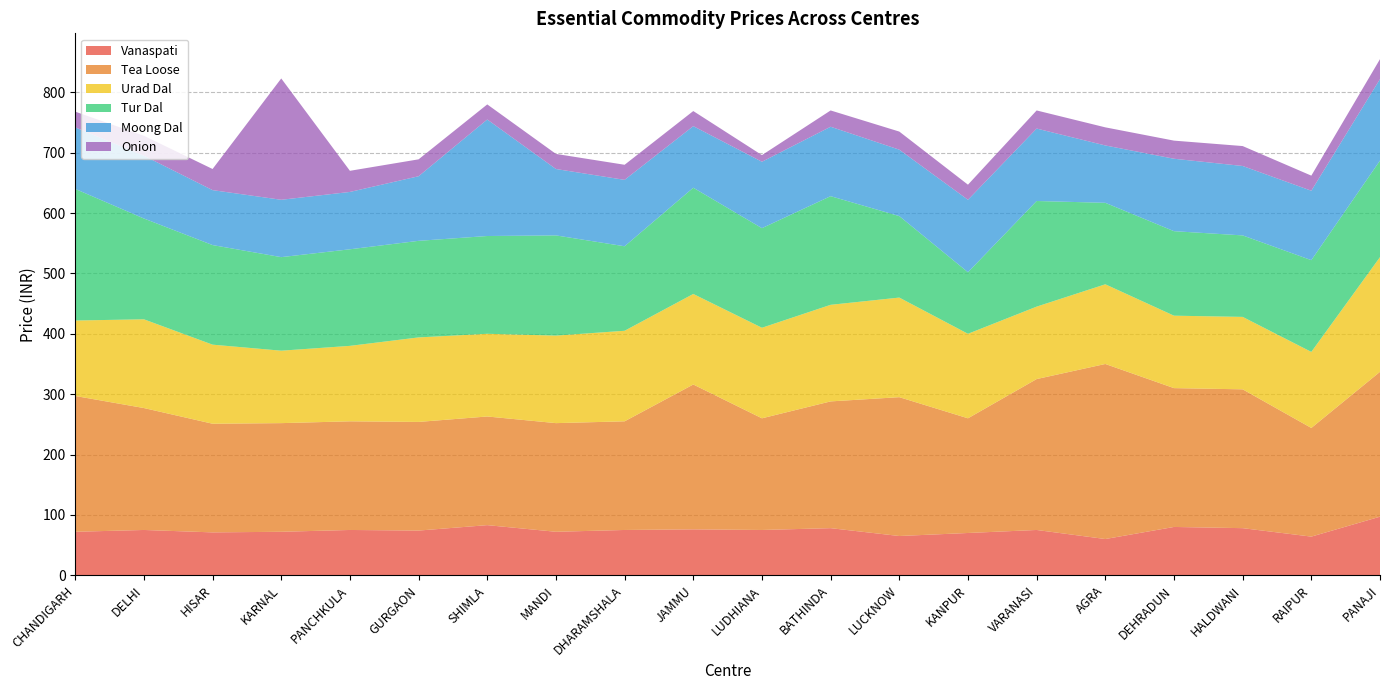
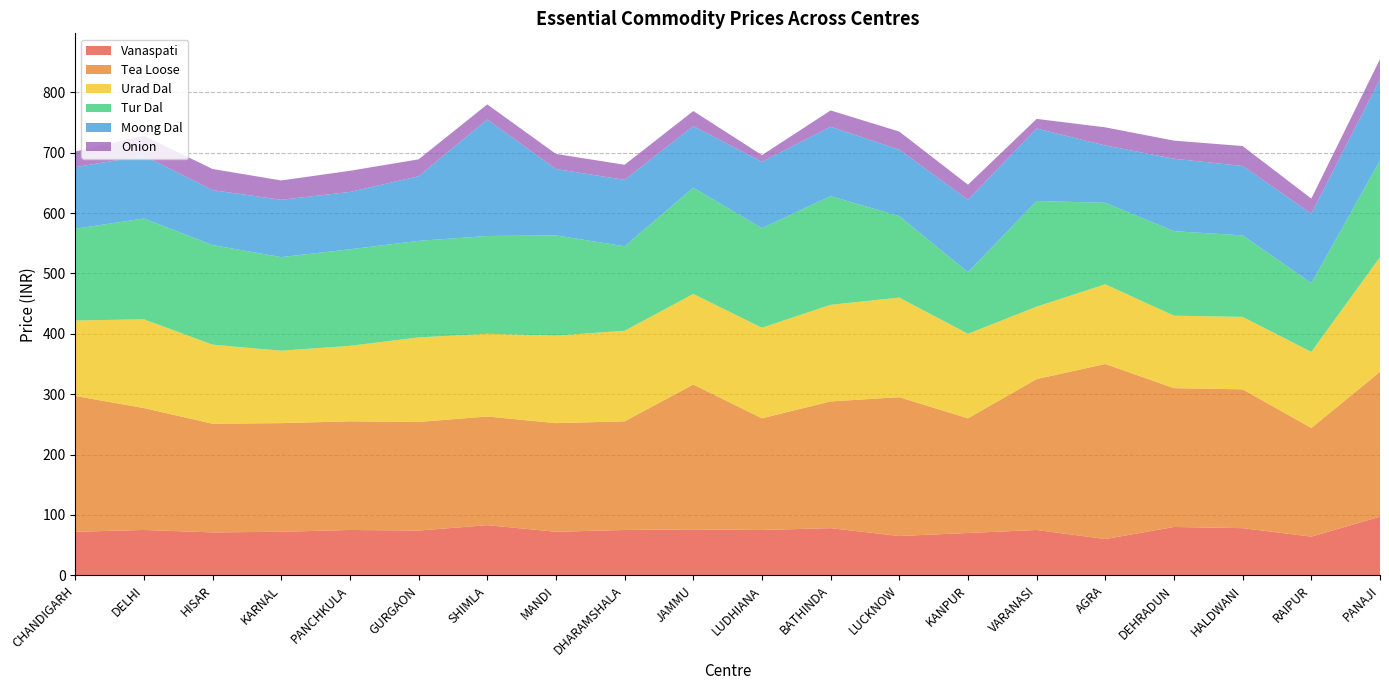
Tur Dal, CHANDIGARH: 220 -> 150
Onion, KARNAL: 200 -> 30
Onion, VARANASI: 30 -> 20
Tur Dal, RAIPUR: 150 -> 110
